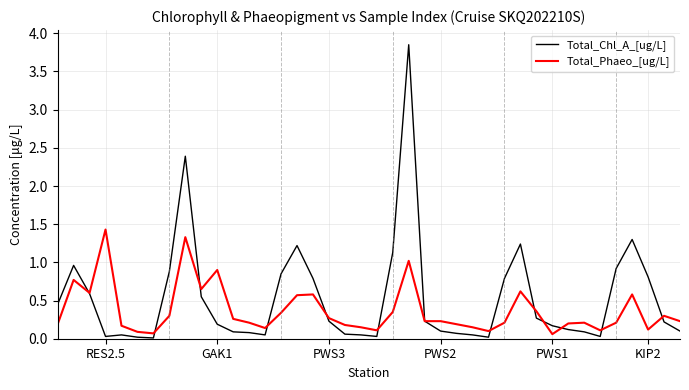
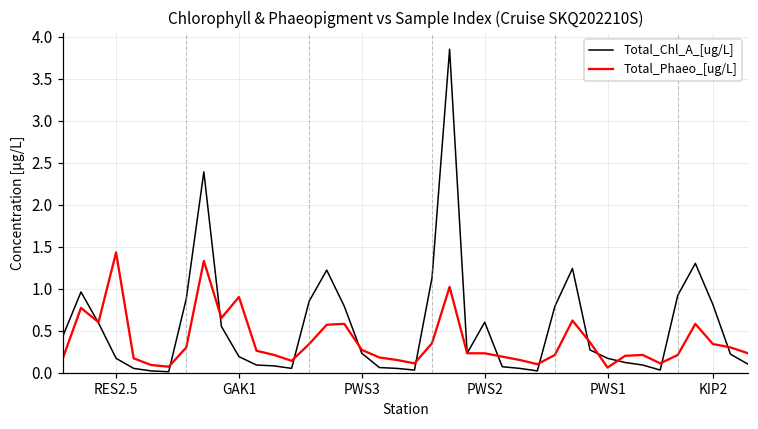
Total_Chl_A_[ug/L], RES2.5: 0.0 -> 0.2
Total_Chl_A_[ug/L], PWS2: 0.1 -> 0.6
Total_Phaeo_[ug/L], KIP2: 0.1 -> 0.3
